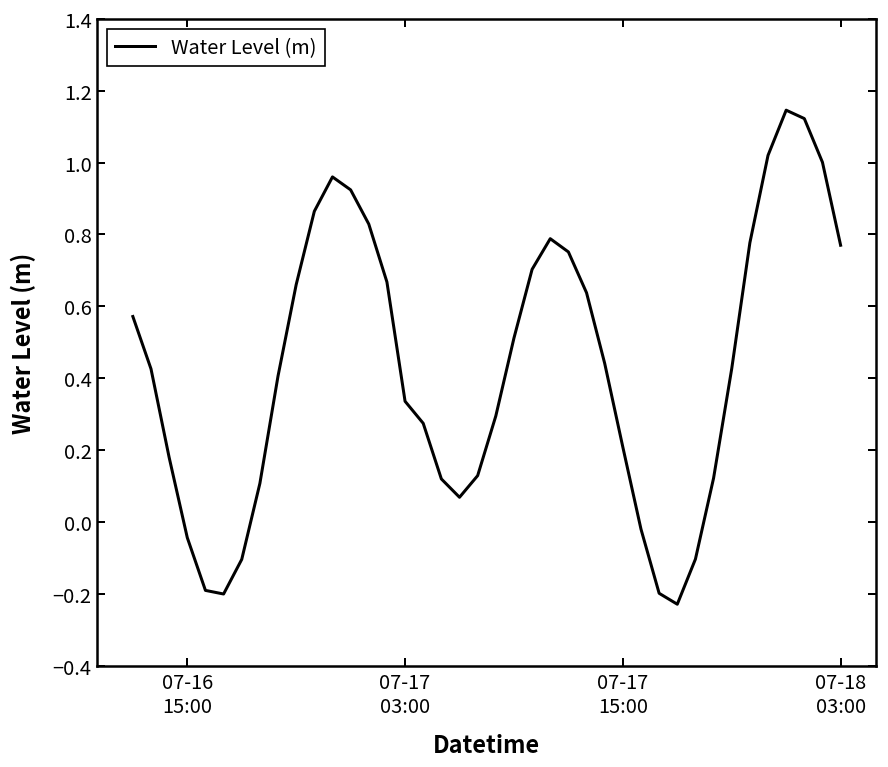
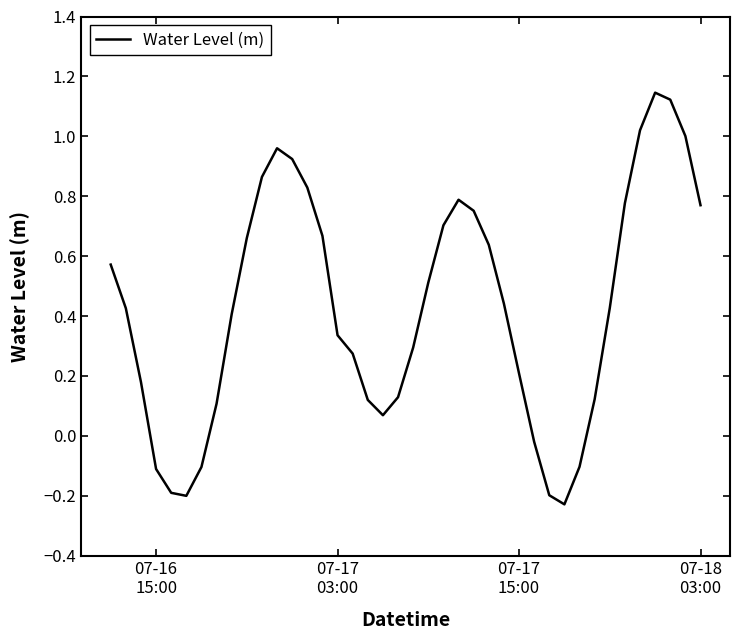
07-16 15:00: -0.04 -> -0.11
